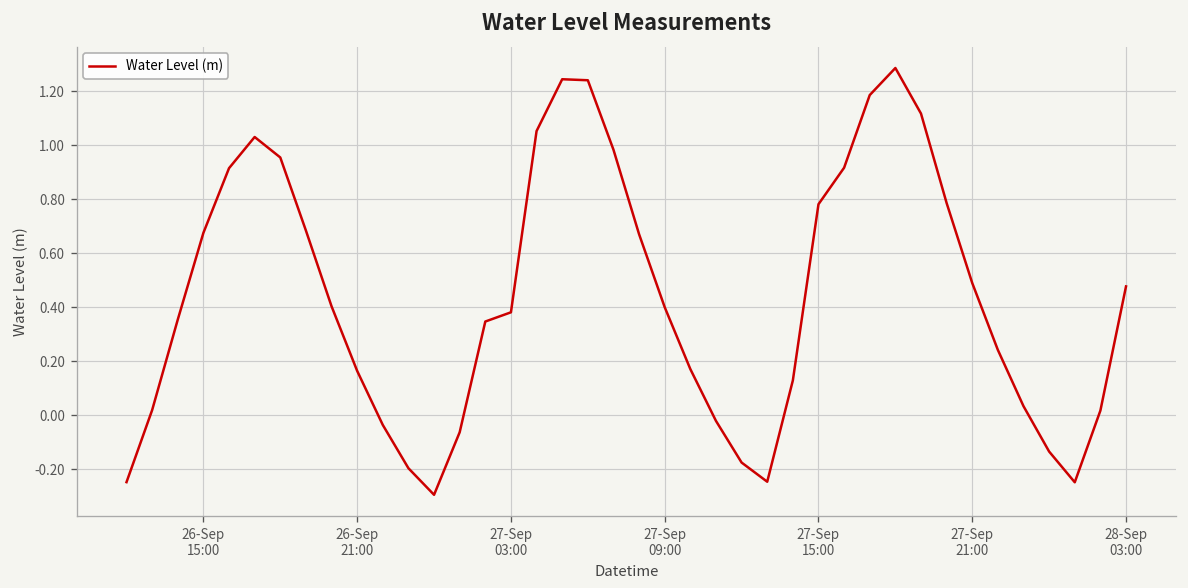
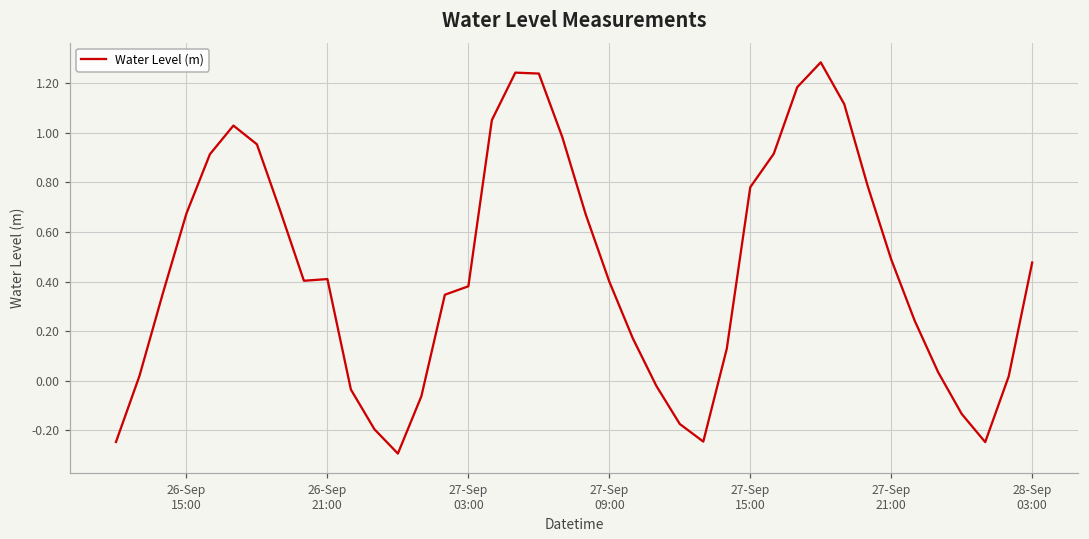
26-Sep 21:00: 0.16 -> 0.41
